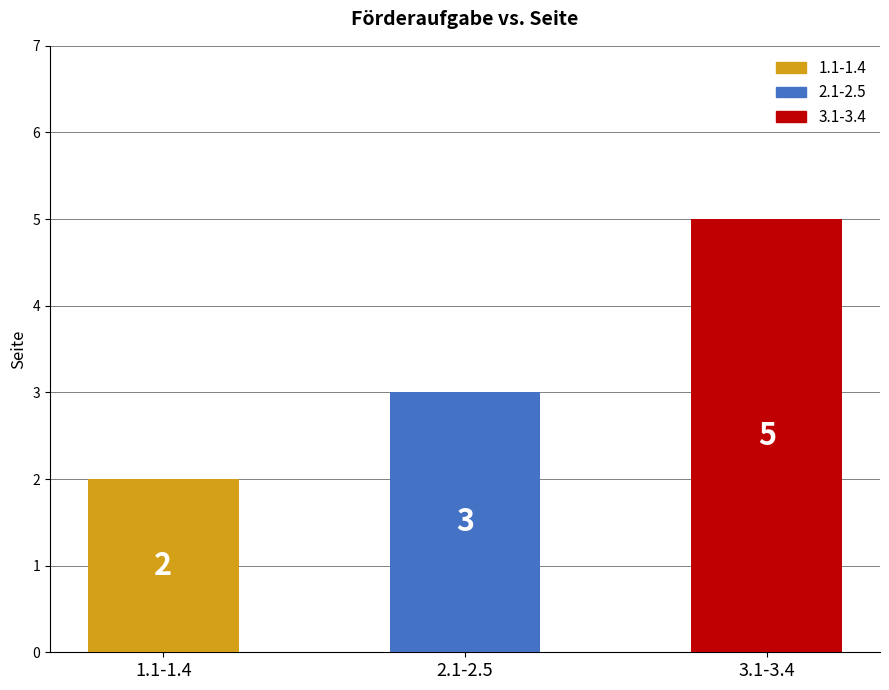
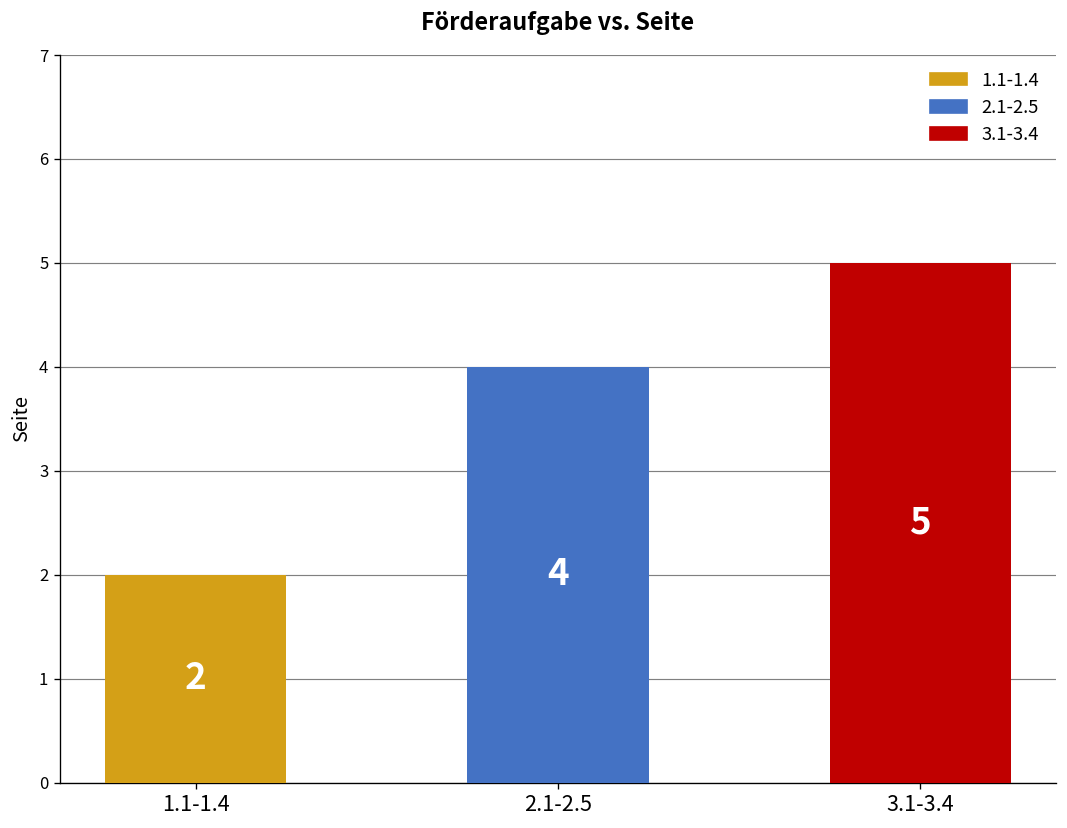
2.1-2.5: 3 -> 4
